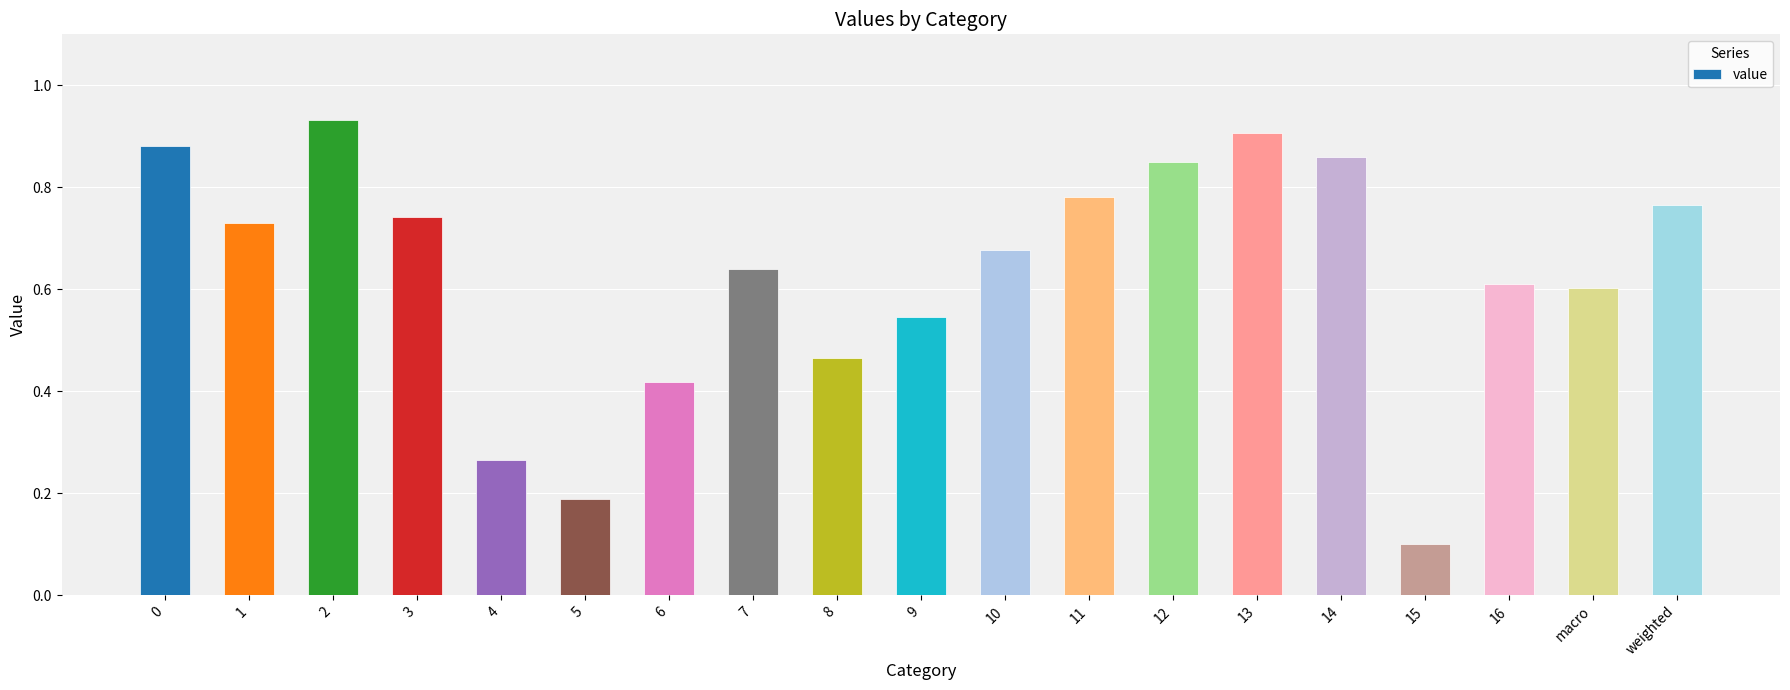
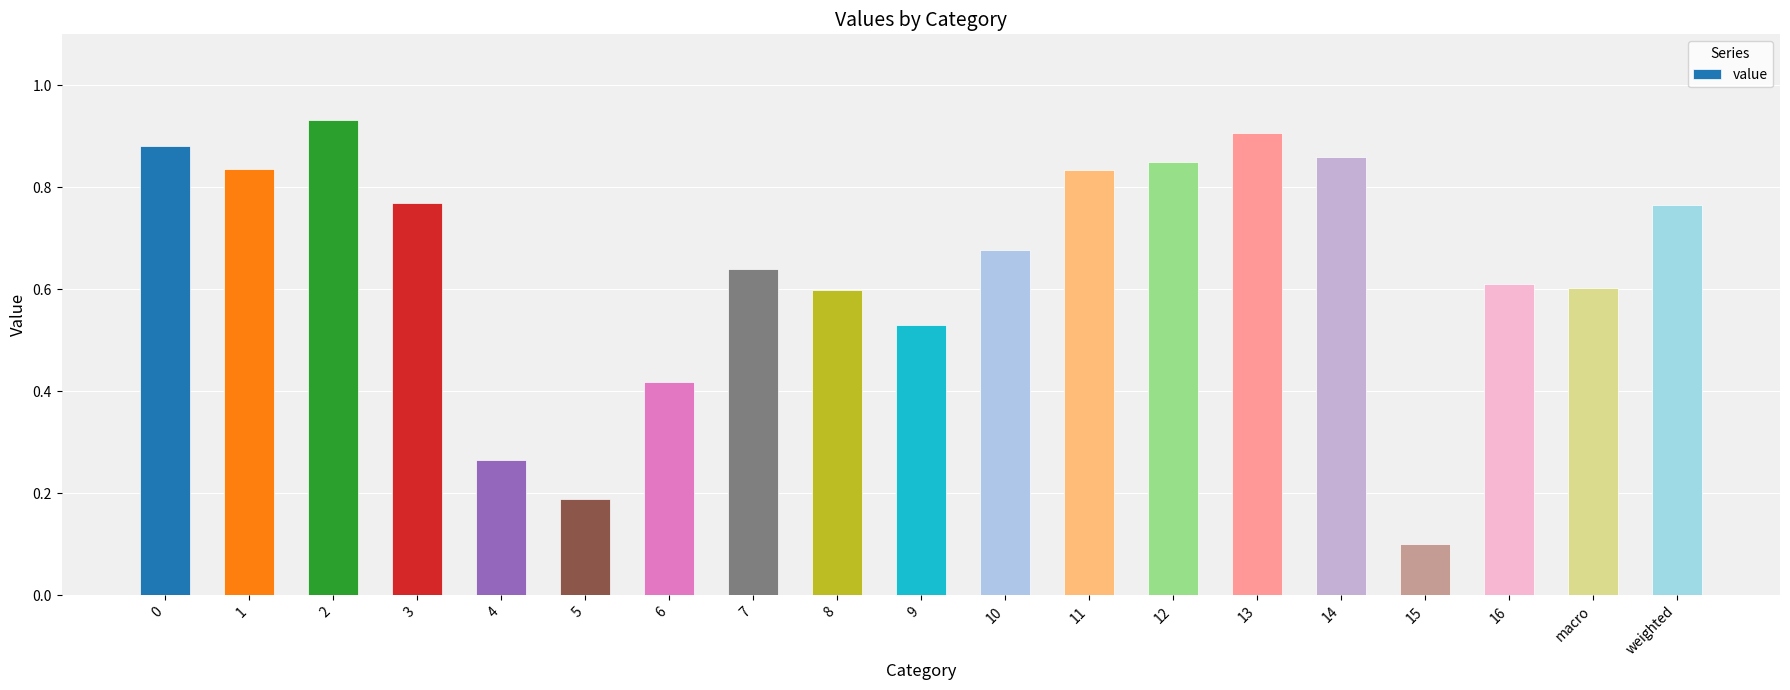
1: 0.73 -> 0.84
3: 0.74 -> 0.77
8: 0.47 -> 0.60
9: 0.55 -> 0.53
11: 0.78 -> 0.83
